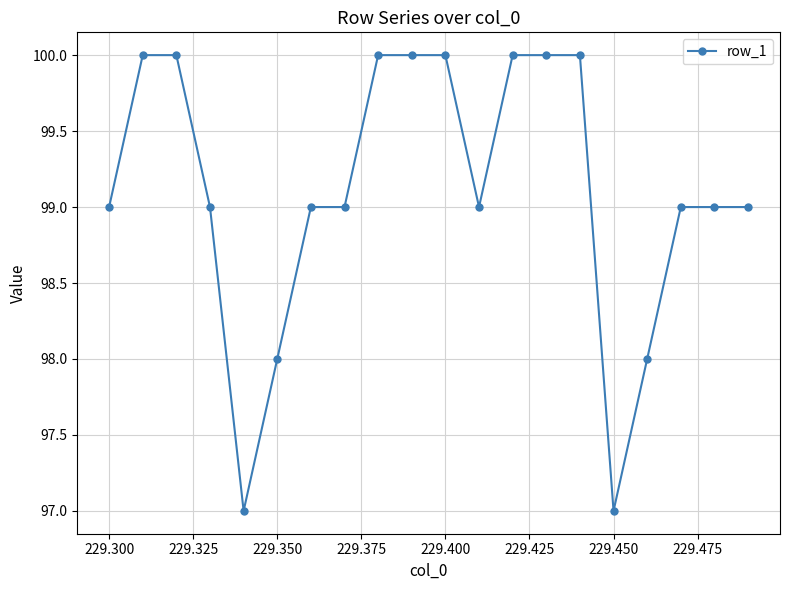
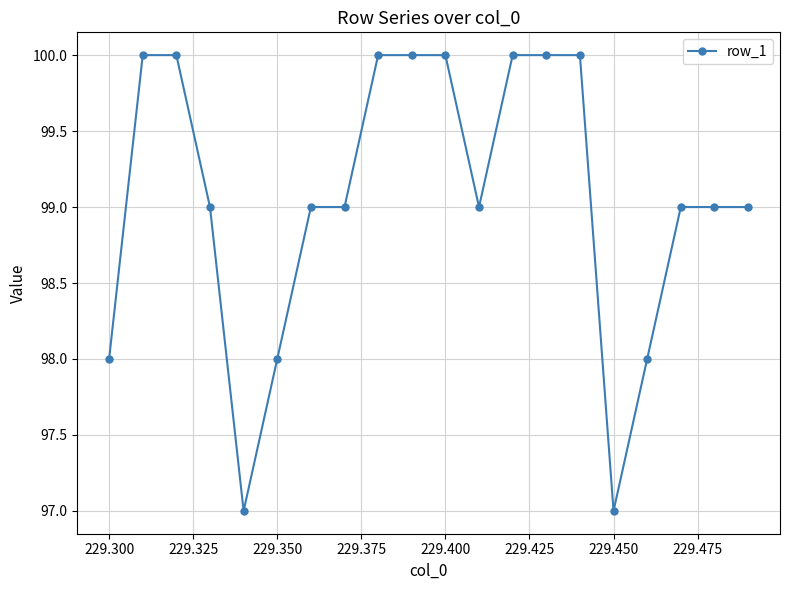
229.300: 99 -> 98
